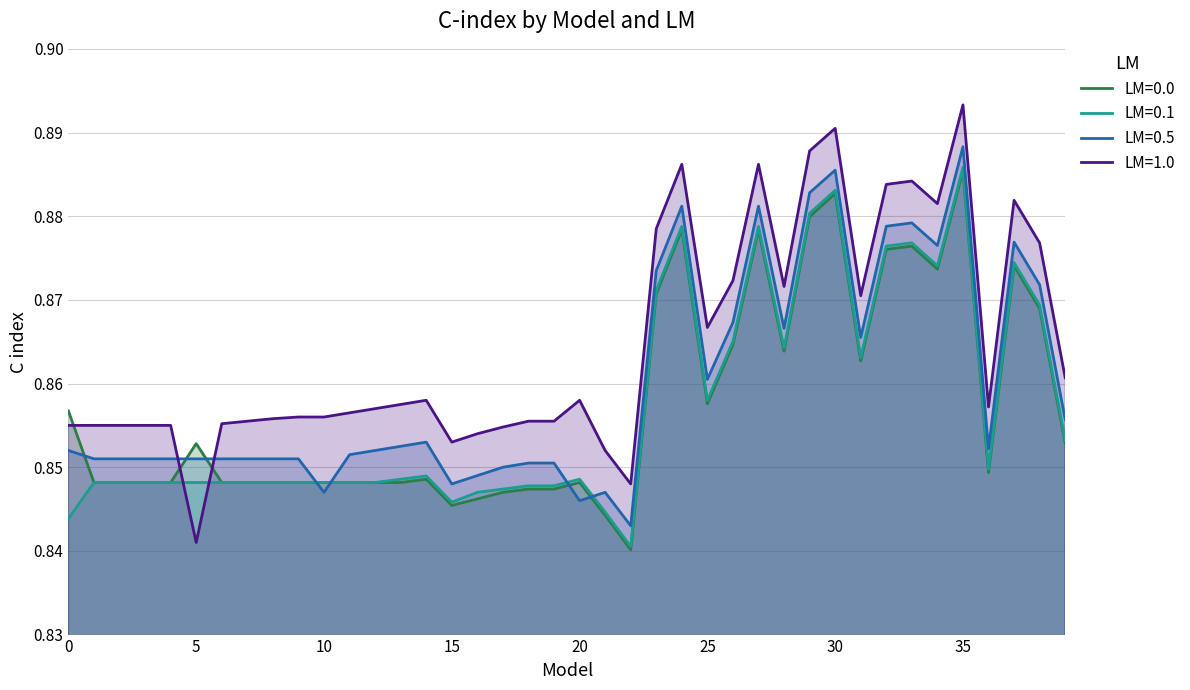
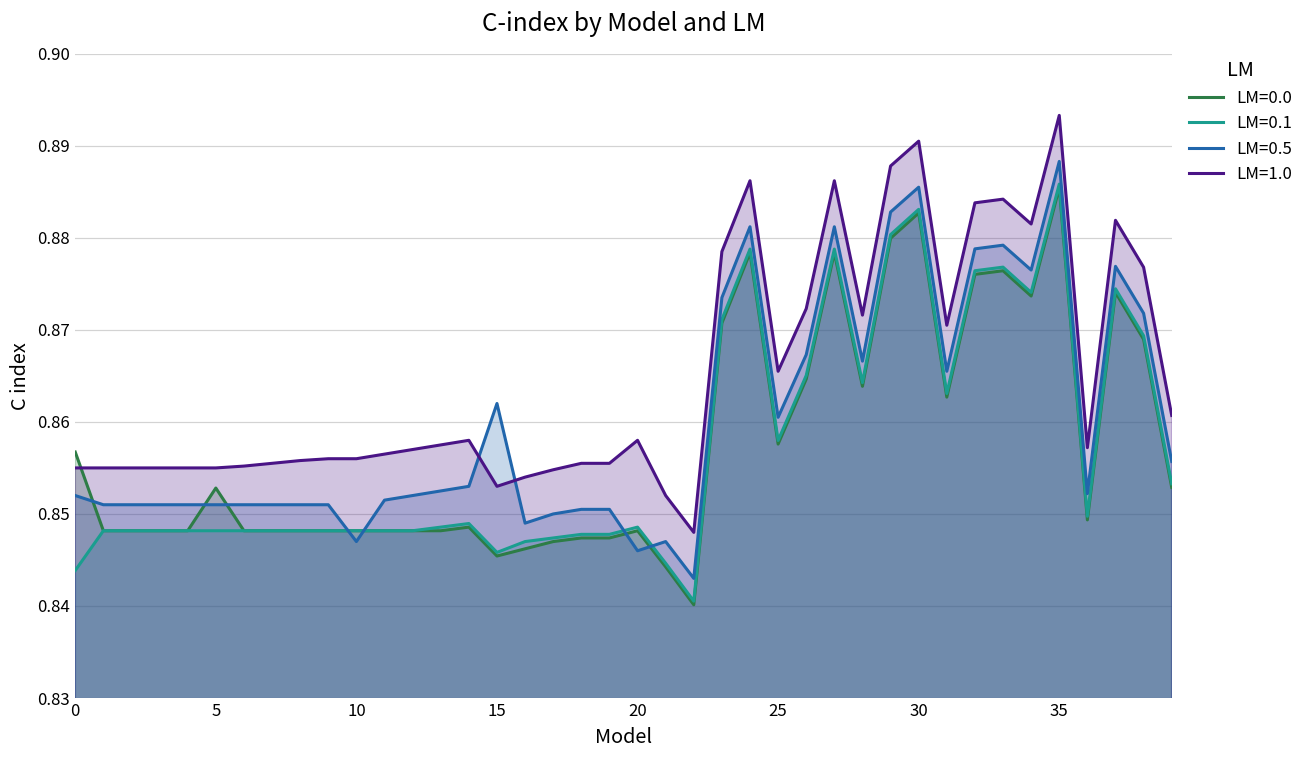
LM=1.0, 5: 0.841 -> 0.855
LM=0.5, 15: 0.848 -> 0.862
LM=1.0, 25: 0.867 -> 0.866
